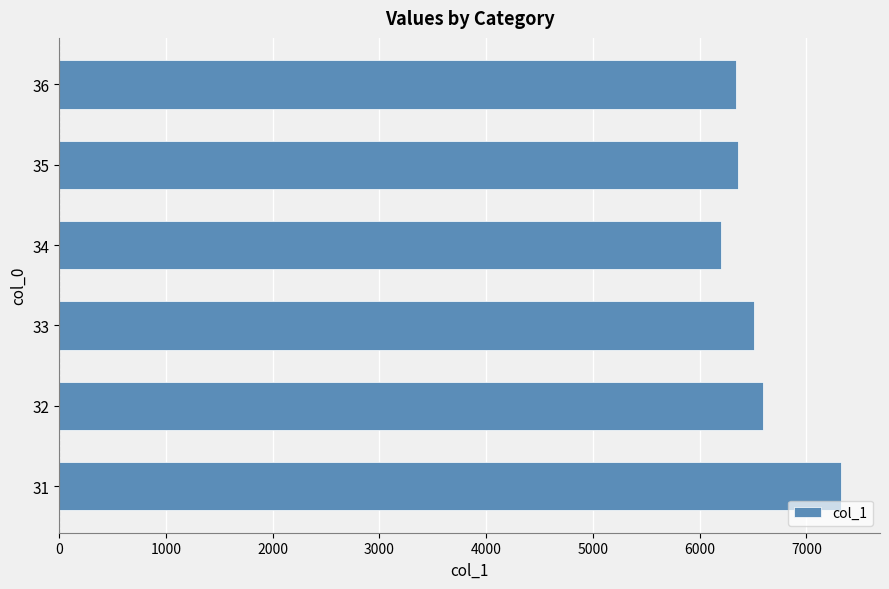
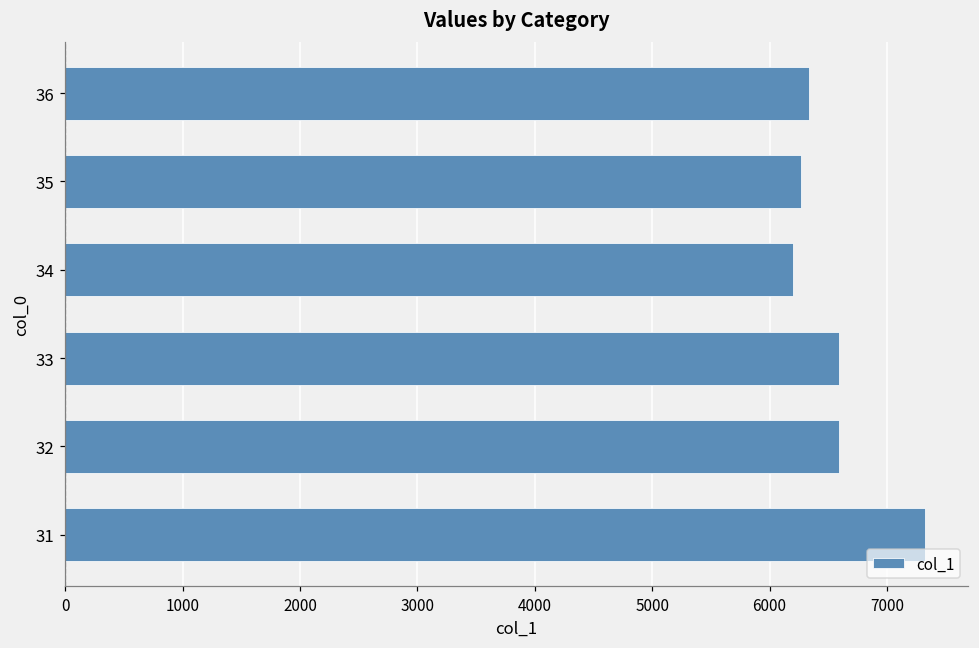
35: 6360 -> 6270
33: 6510 -> 6590
